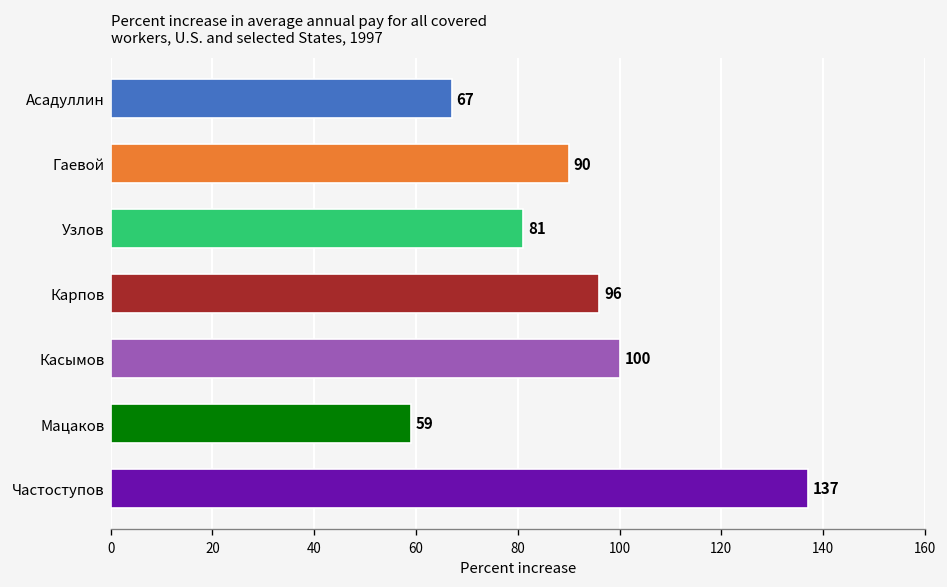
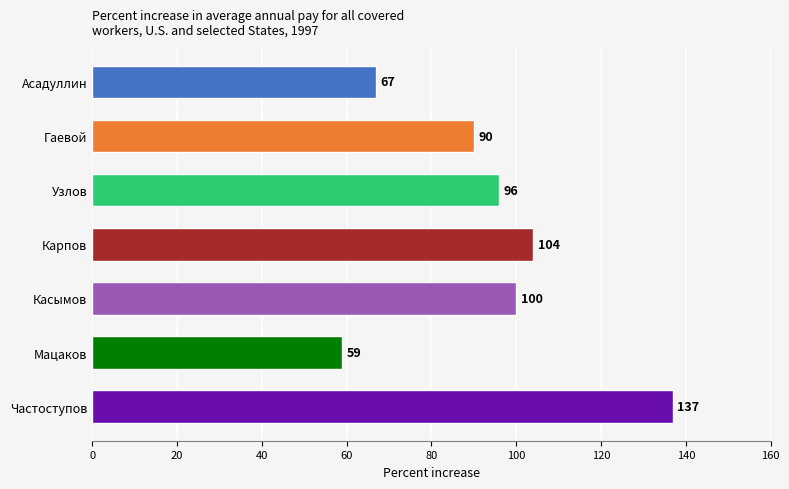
Узлов: 81 -> 96
Карпов: 96 -> 104
